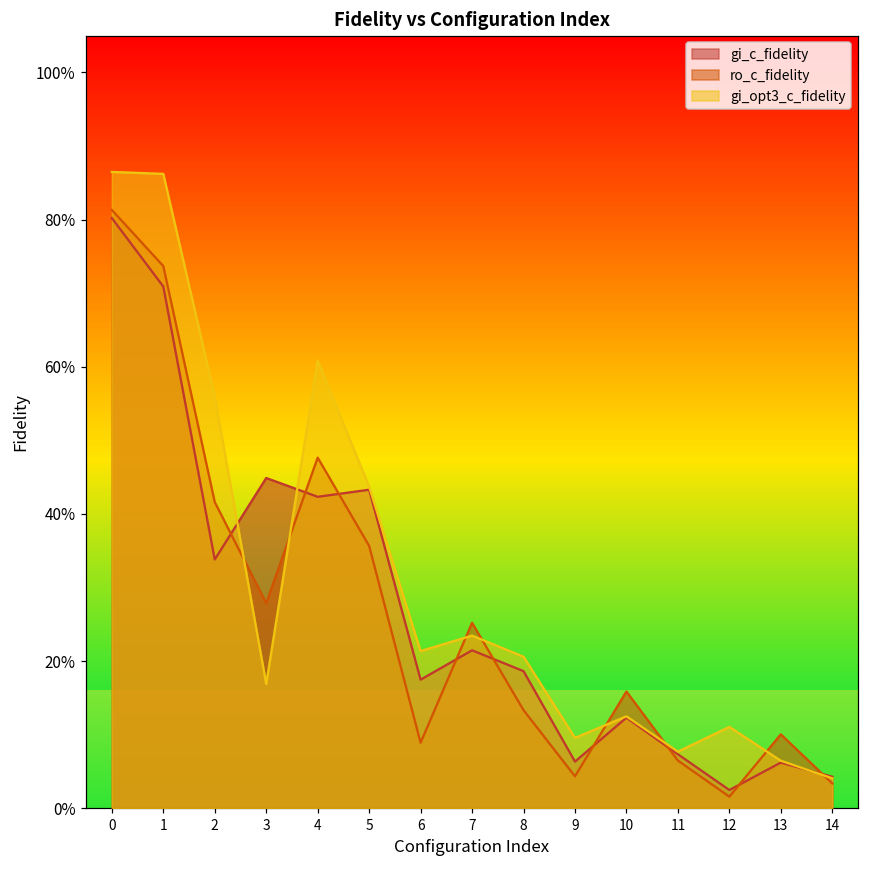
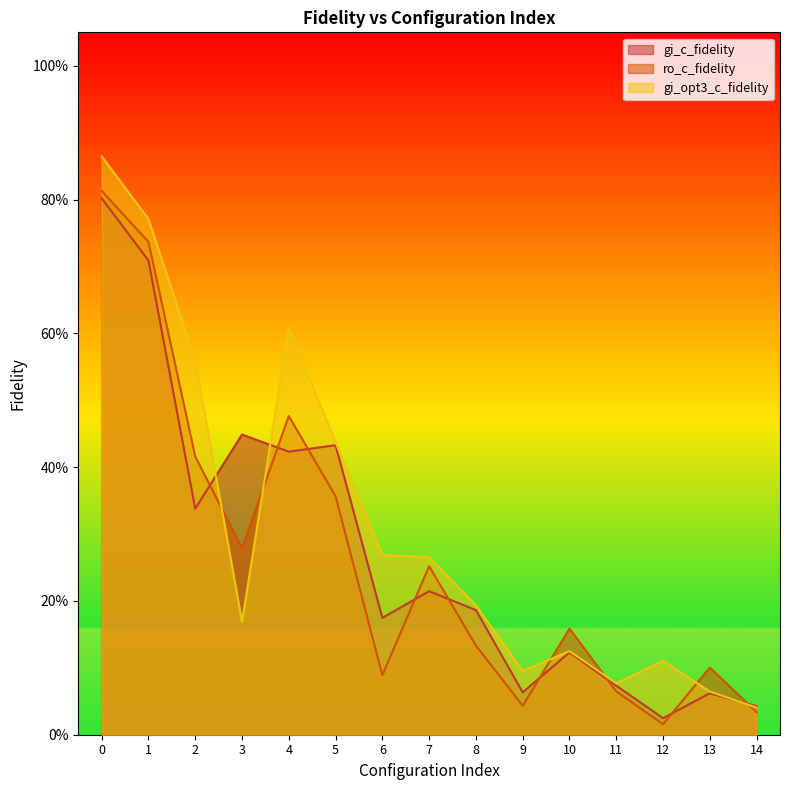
gi_opt3_c_fidelity, 1: 86% -> 77%
gi_opt3_c_fidelity, 6: 21% -> 27%
gi_opt3_c_fidelity, 7: 23% -> 27%
gi_opt3_c_fidelity, 8: 21% -> 19%
